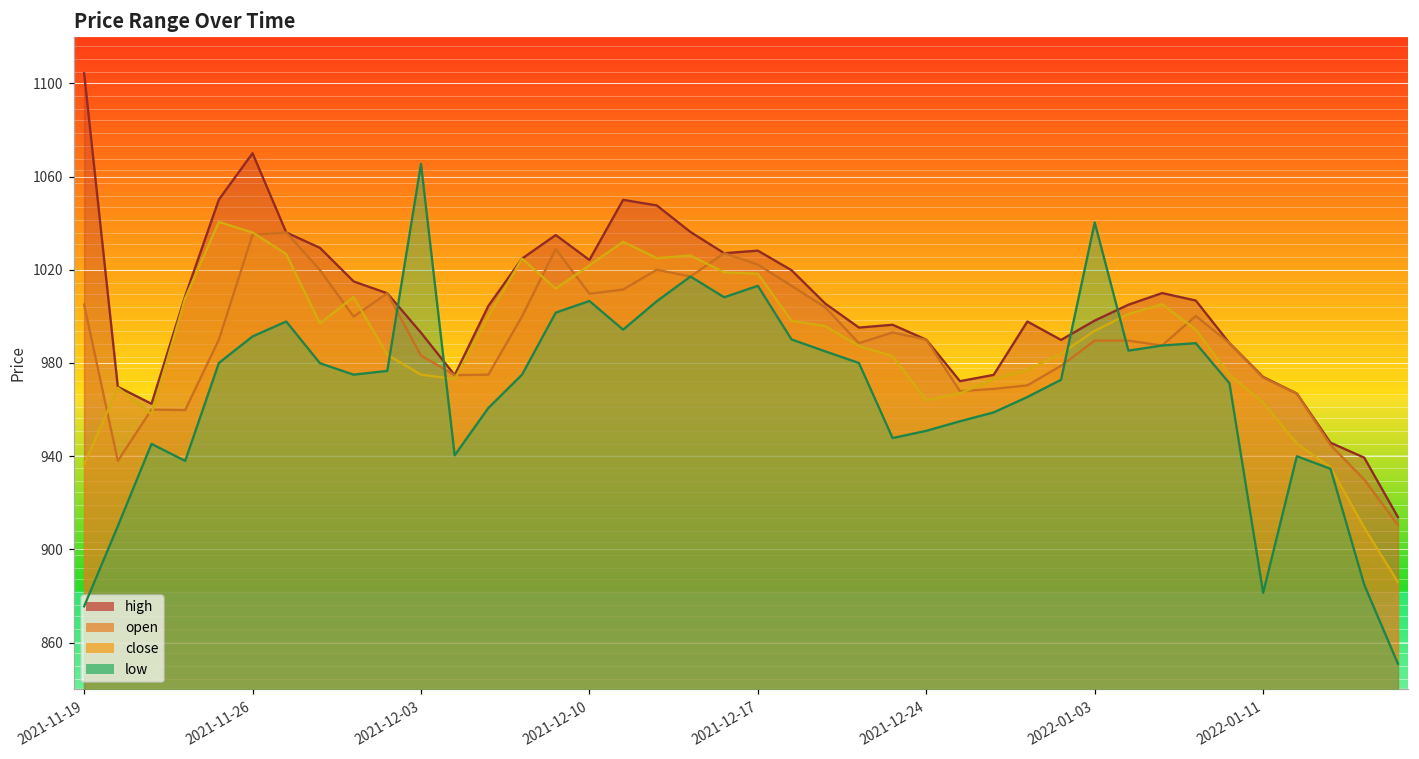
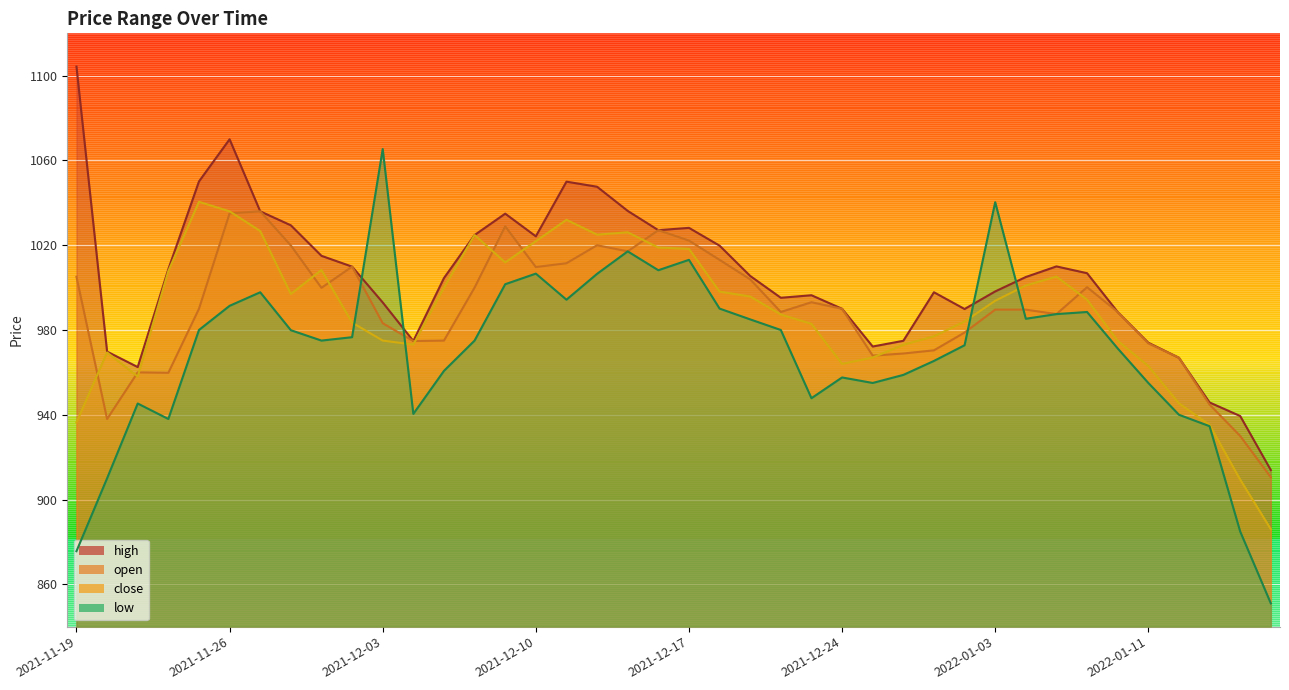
low, 2021-12-24: 951 -> 958
low, 2022-01-11: 881 -> 955
